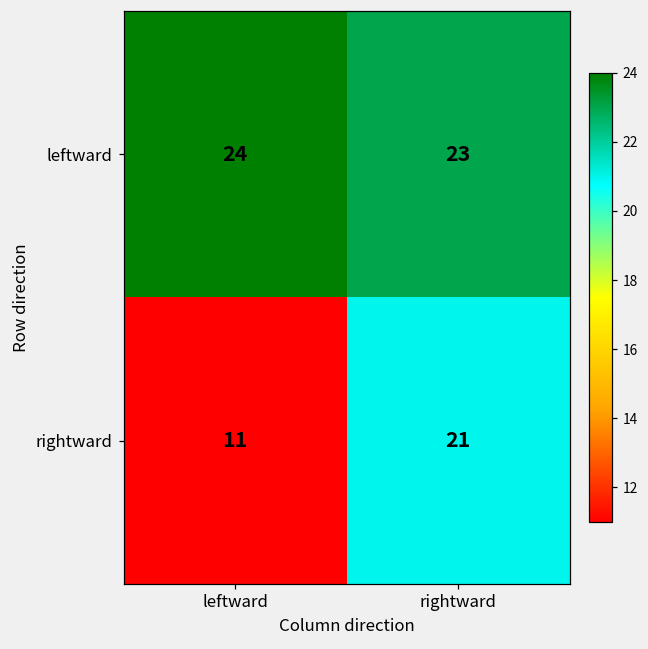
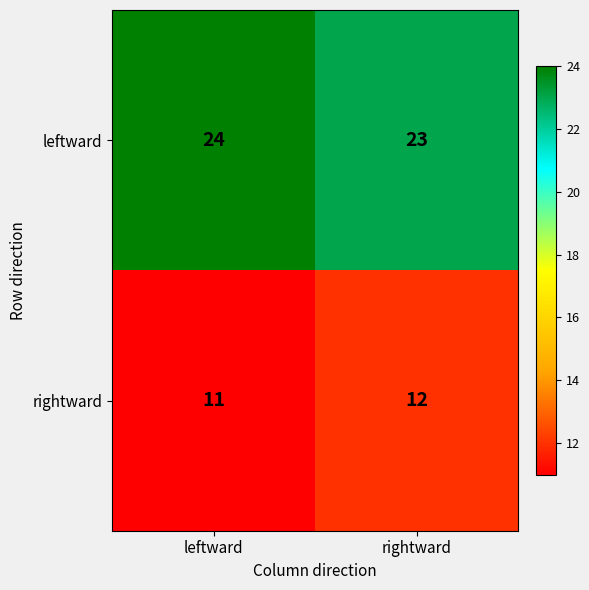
rightward, rightward: 21 -> 12
